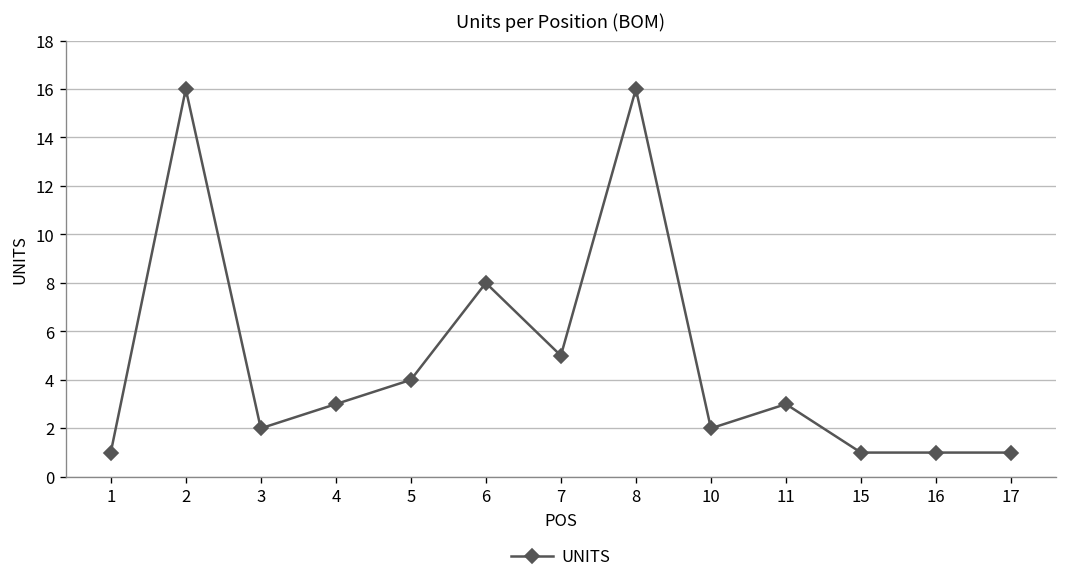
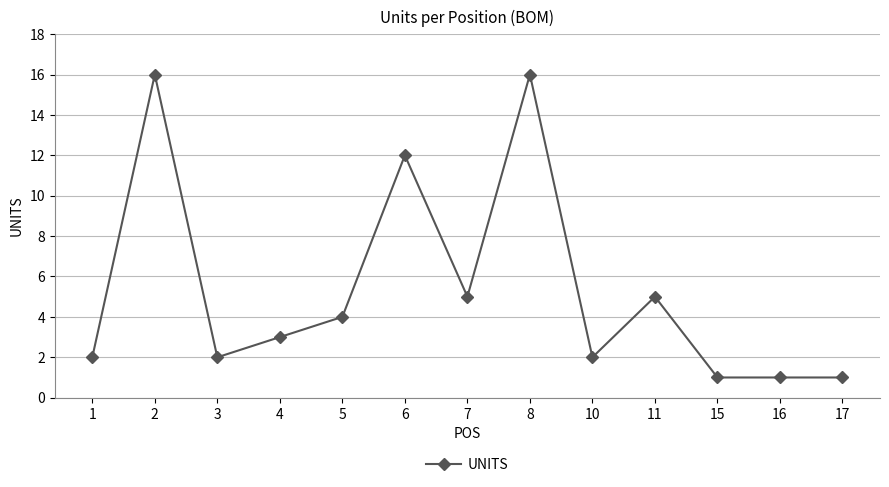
1: 1 -> 2
6: 8 -> 12
11: 3 -> 5
